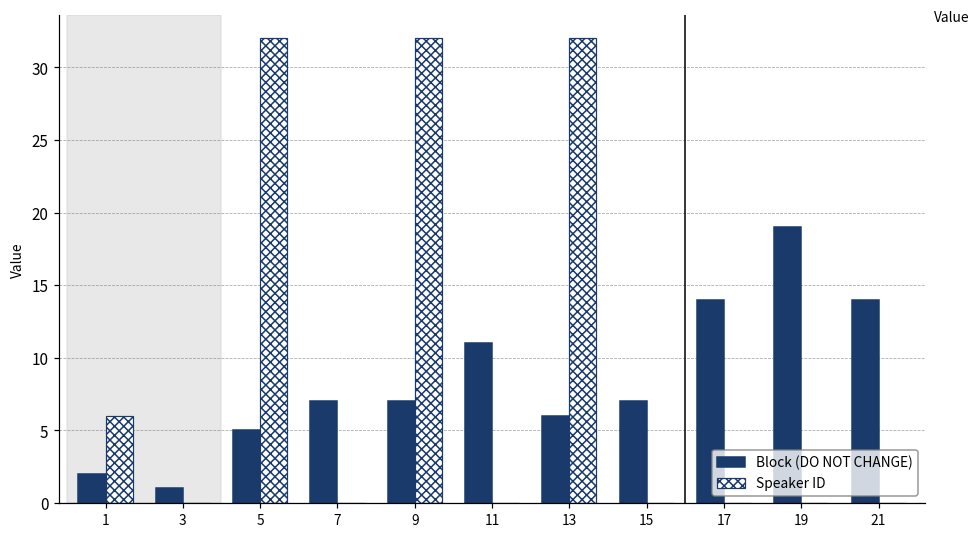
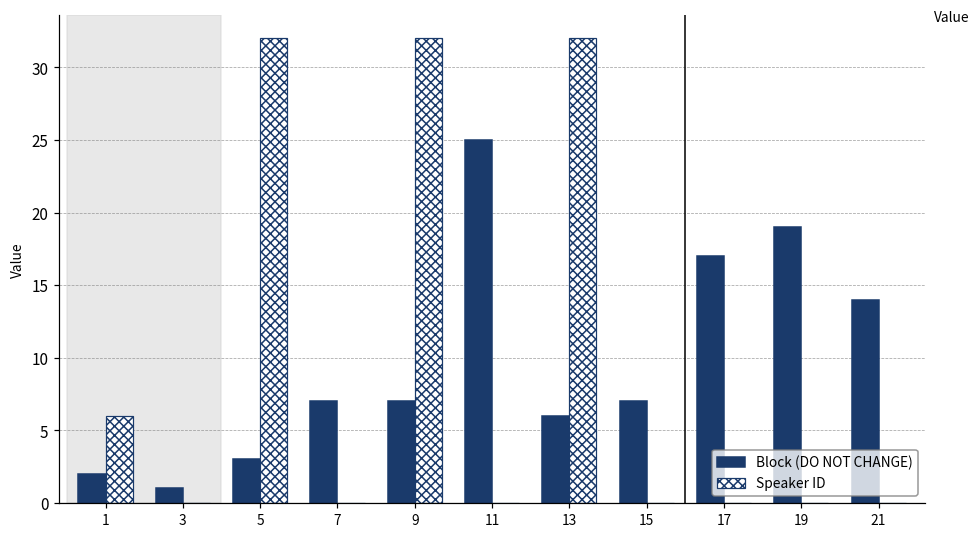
Block (DO NOT CHANGE), 5: 5 -> 3
Block (DO NOT CHANGE), 11: 11 -> 25
Block (DO NOT CHANGE), 17: 14 -> 17
